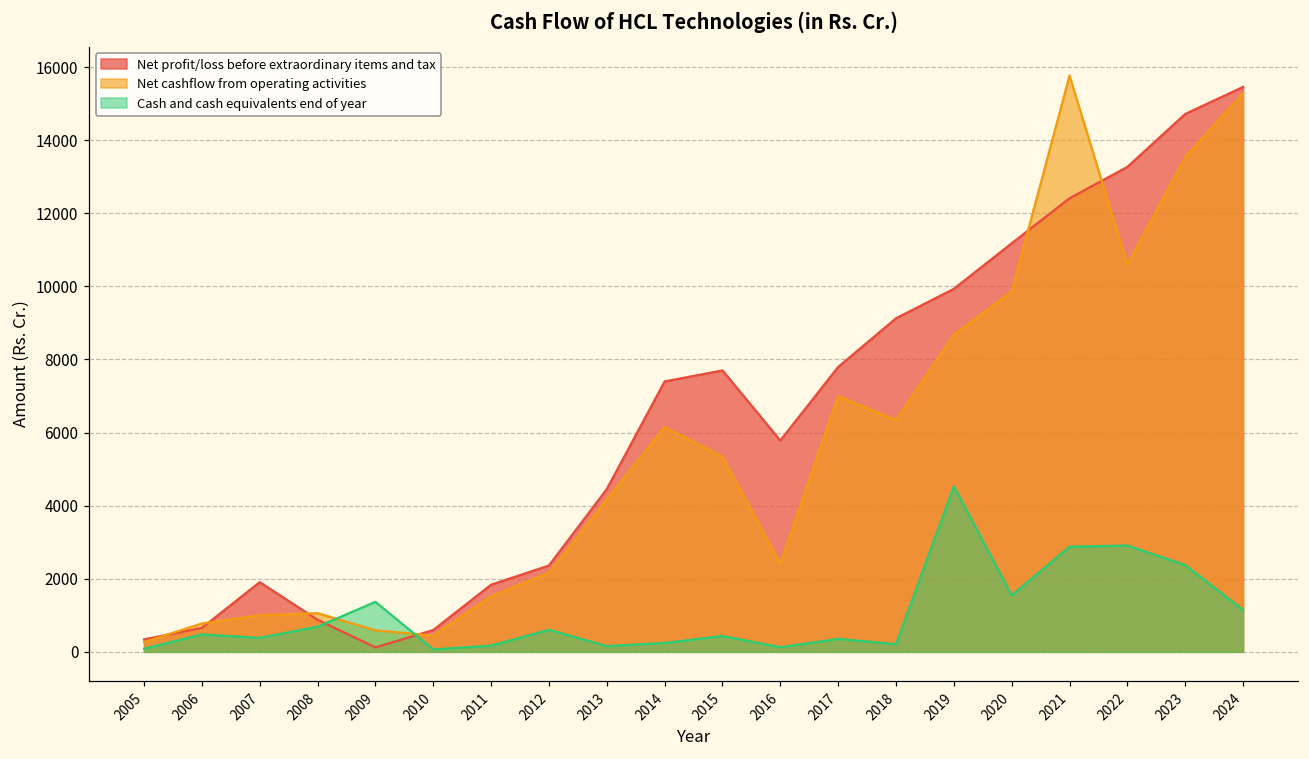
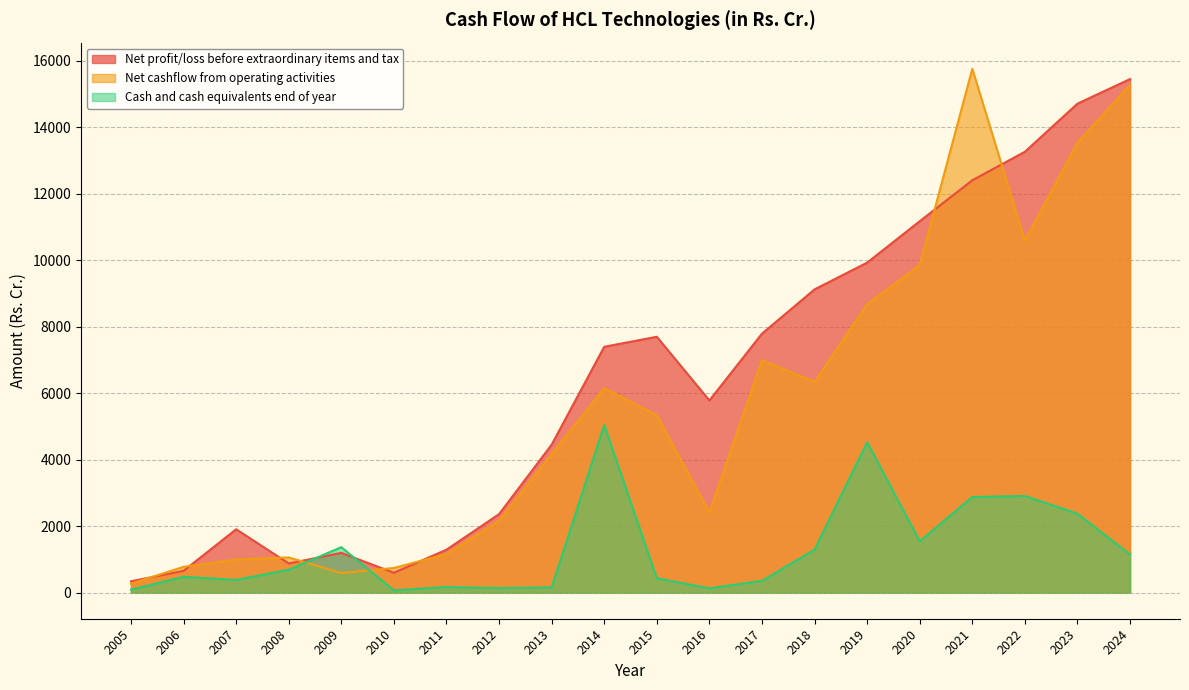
Net profit/loss before extraordinary items and tax, 2009: 100 -> 1200
Net cashflow from operating activities, 2010: 400 -> 700
Net profit/loss before extraordinary items and tax, 2011: 1800 -> 1300
Net cashflow from operating activities, 2011: 1500 -> 1200
Cash and cash equivalents end of year, 2012: 600 -> 100
Cash and cash equivalents end of year, 2014: 200 -> 5000
Cash and cash equivalents end of year, 2018: 200 -> 1300
